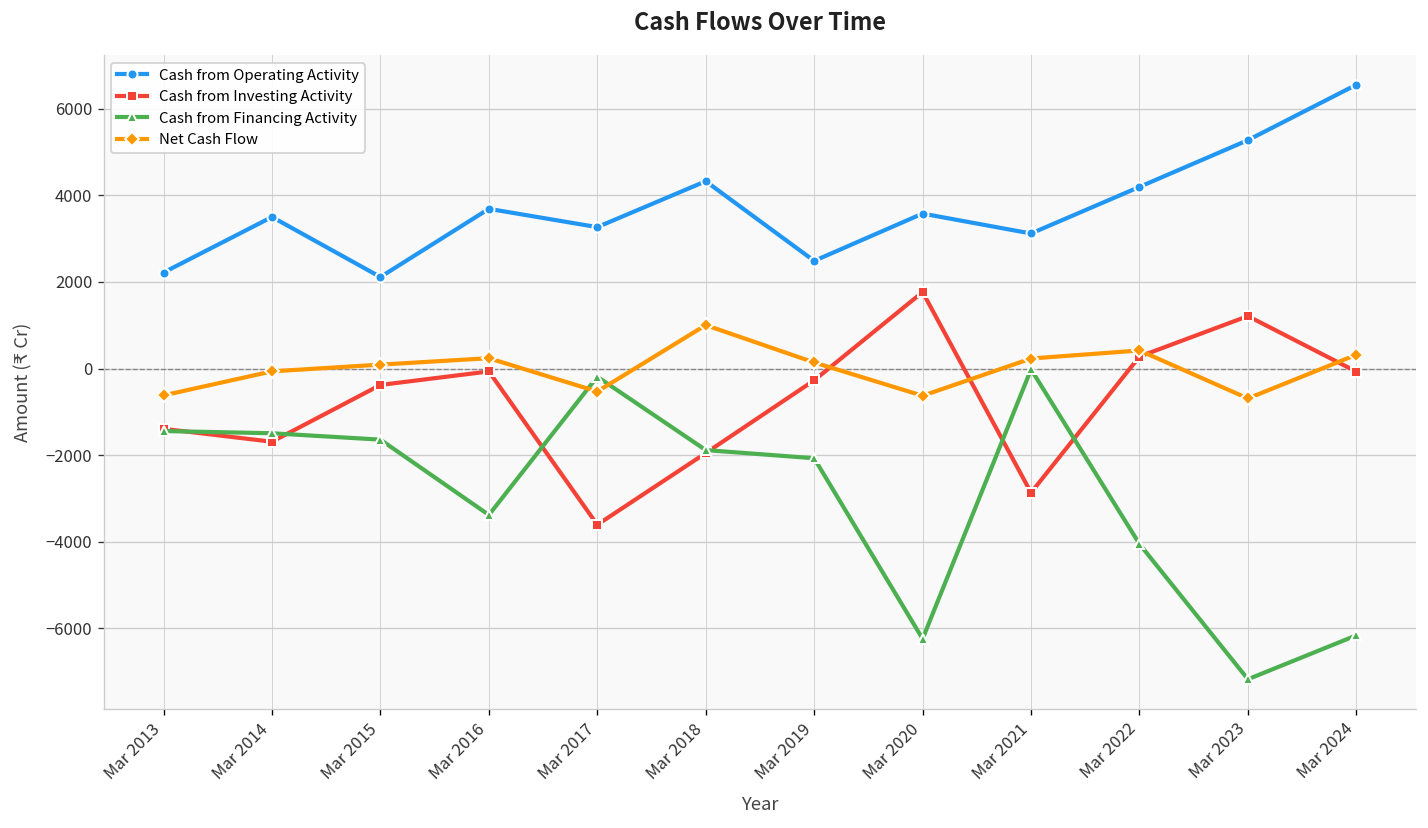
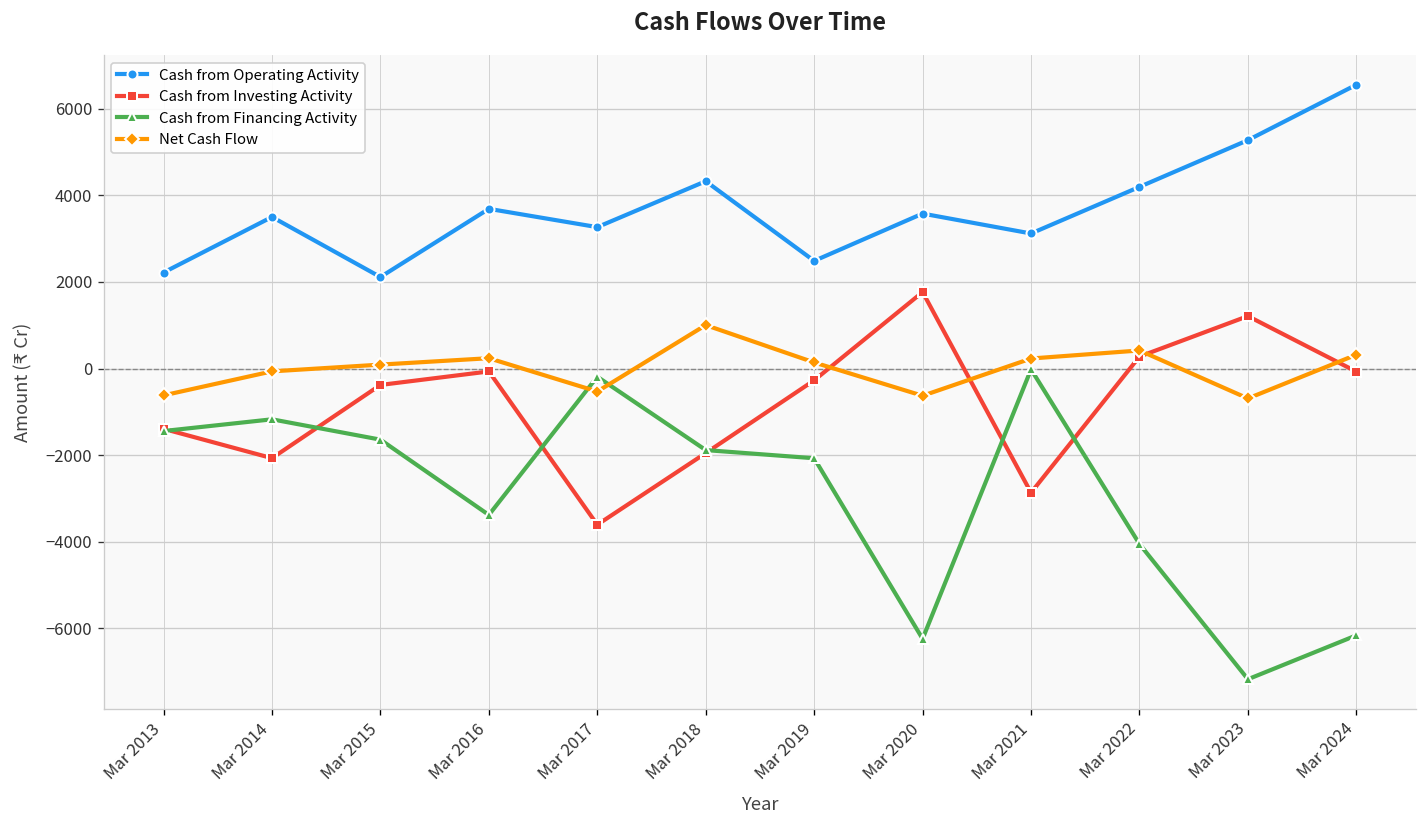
Cash from Investing Activity, Mar 2014: -1700 -> -2100
Cash from Financing Activity, Mar 2014: -1500 -> -1200
